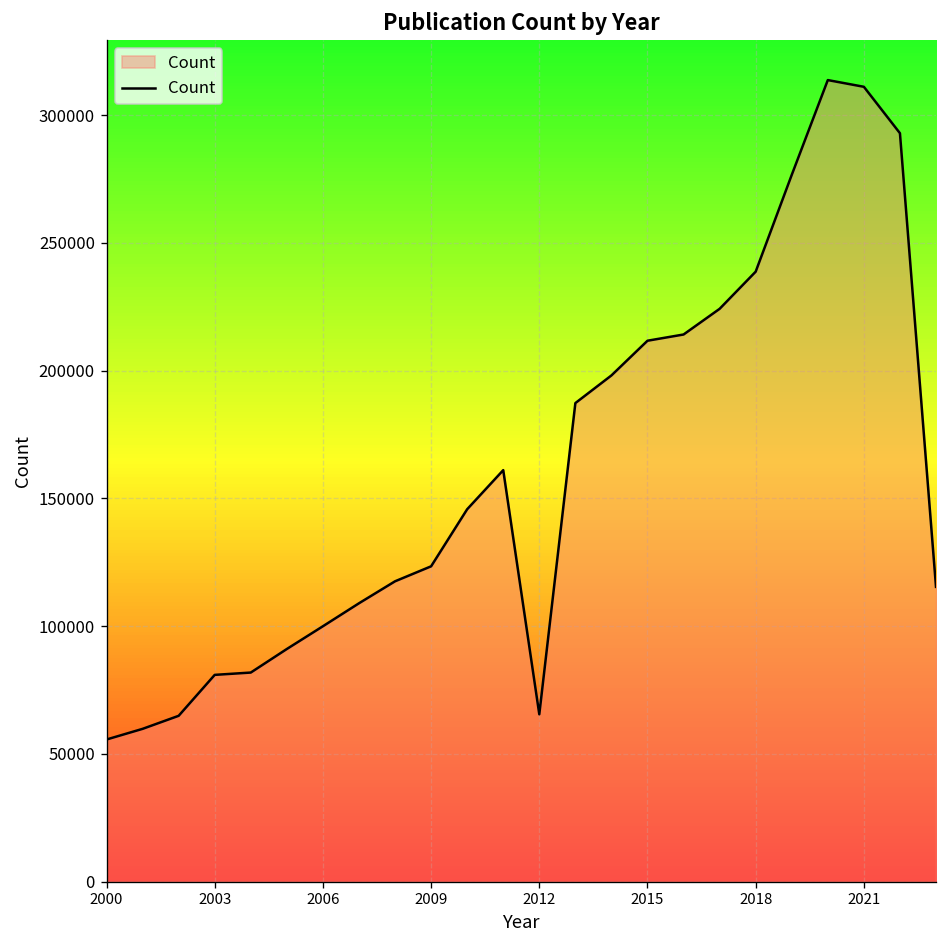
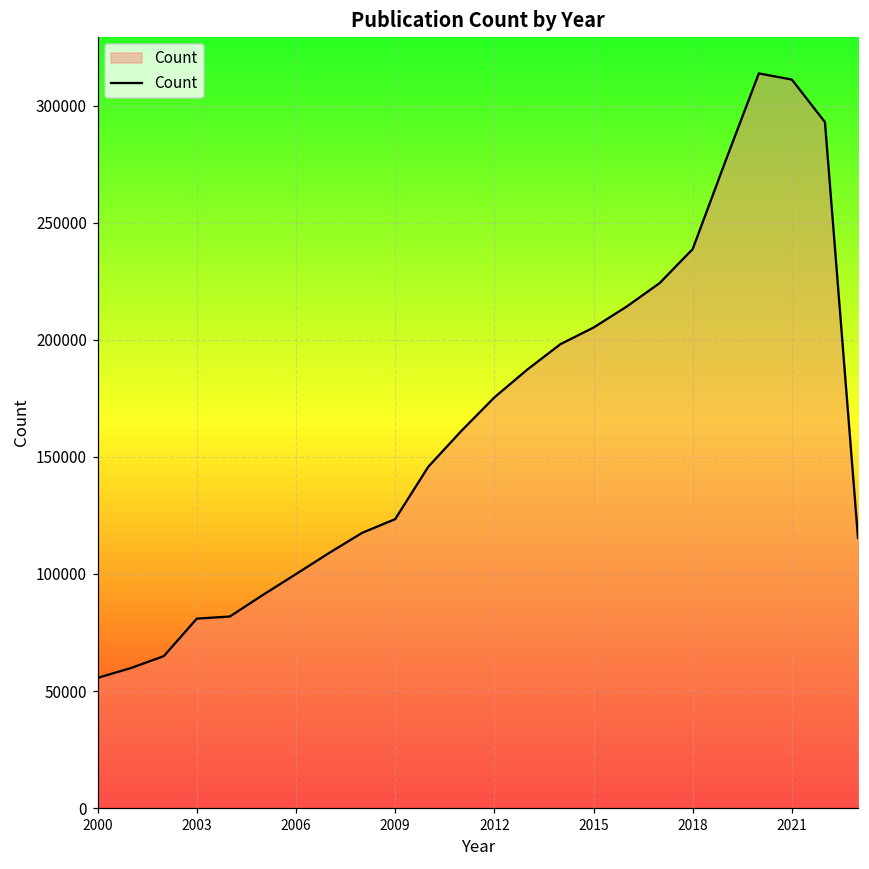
2012: 65000 -> 175000
2015: 212000 -> 205000
